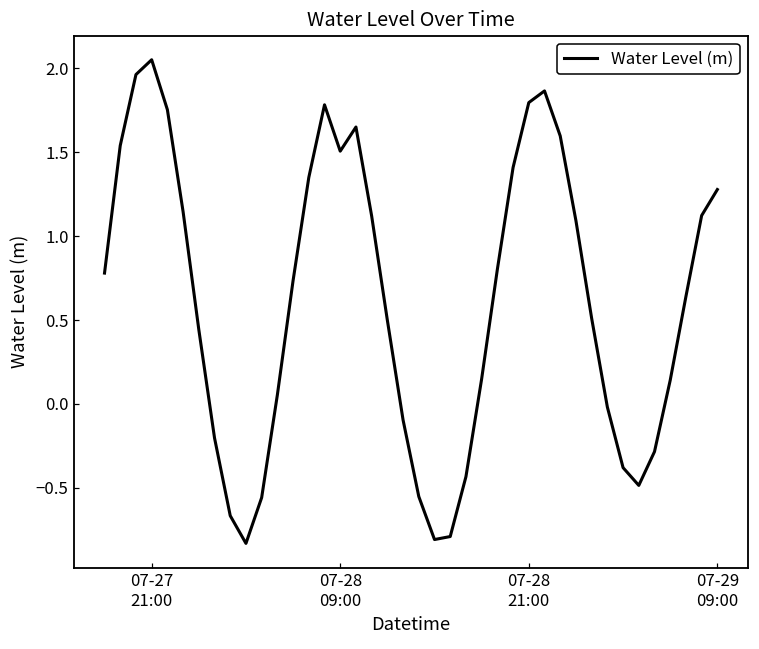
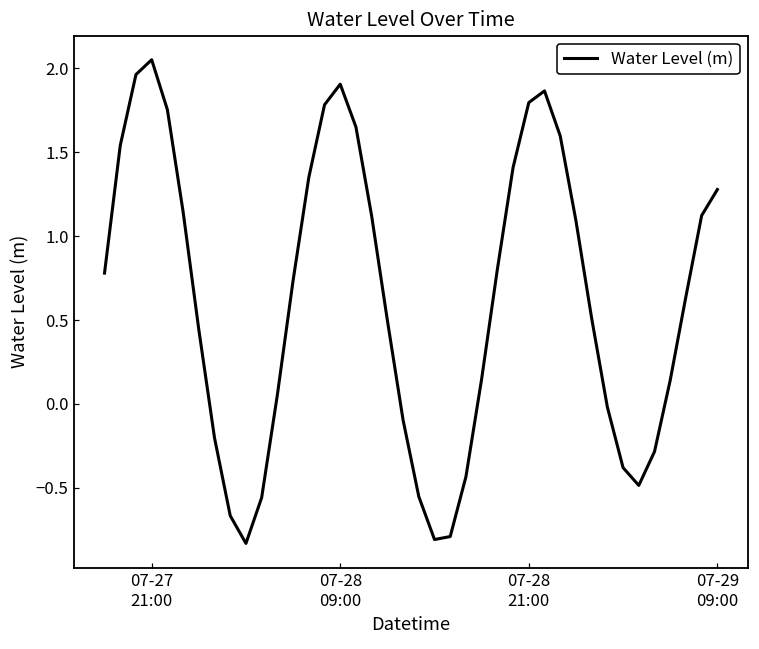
07-28 09:00: 1.51 -> 1.91
